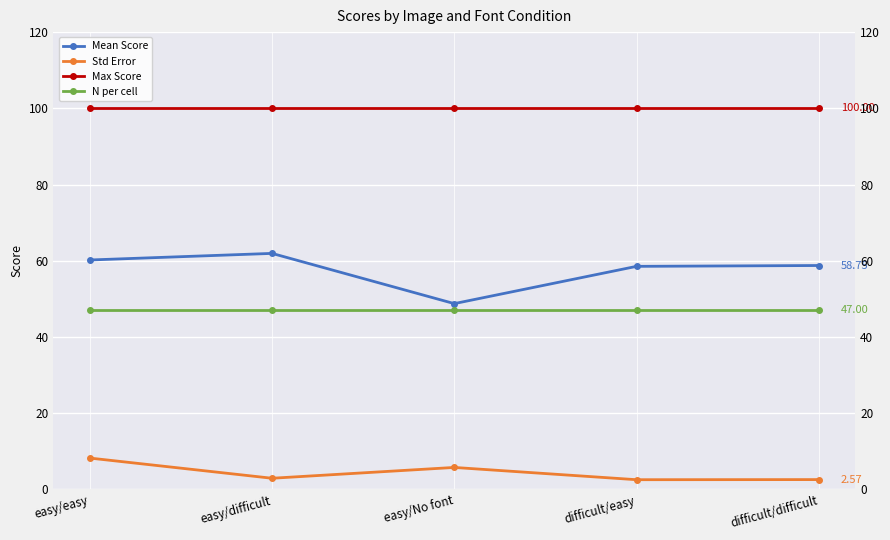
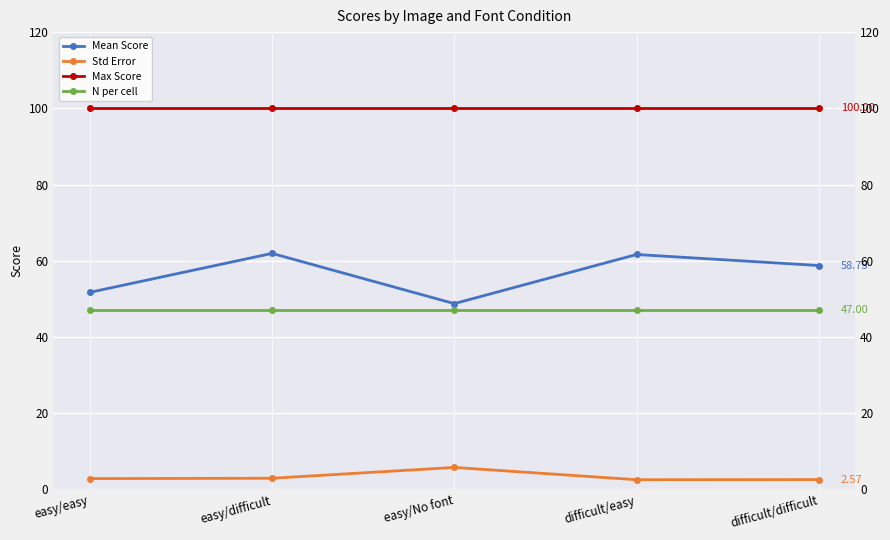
Mean Score, easy/easy: 60 -> 52
Std Error, easy/easy: 8 -> 3
Mean Score, difficult/easy: 59 -> 62
